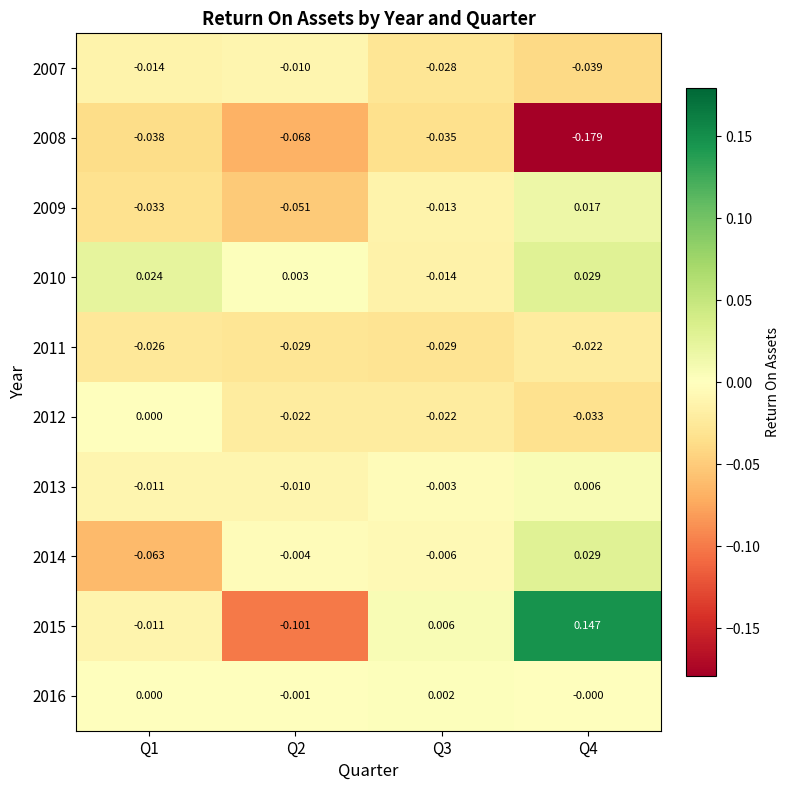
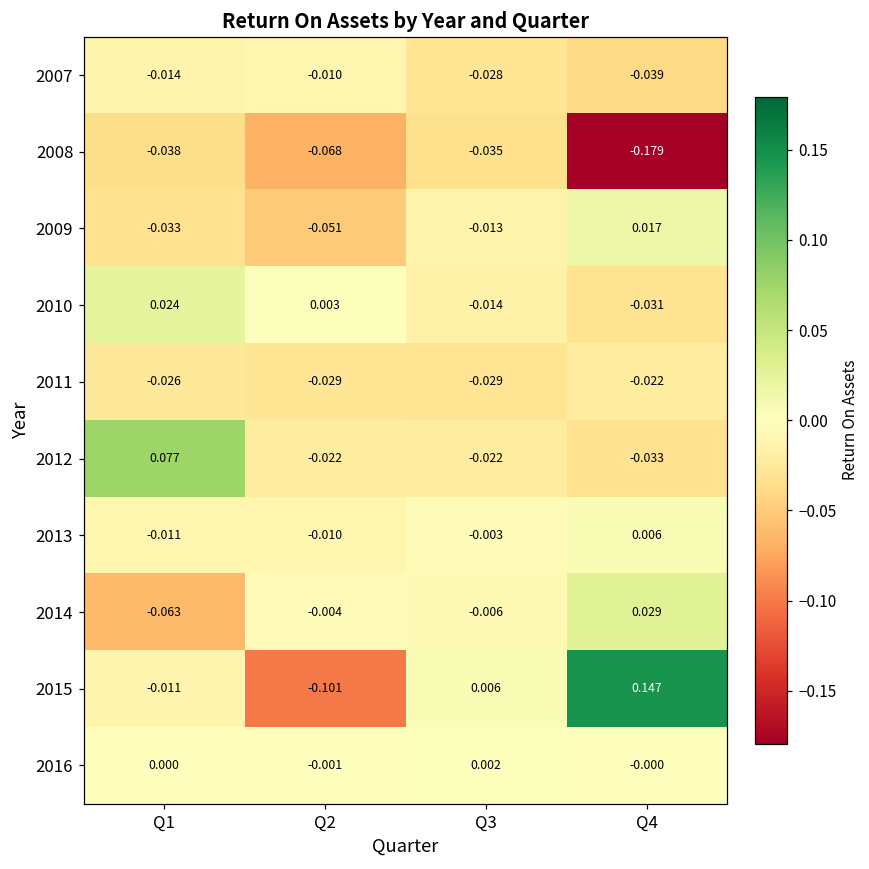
2010, Q4: 0.029 -> -0.031
2012, Q1: 0.000 -> 0.077
